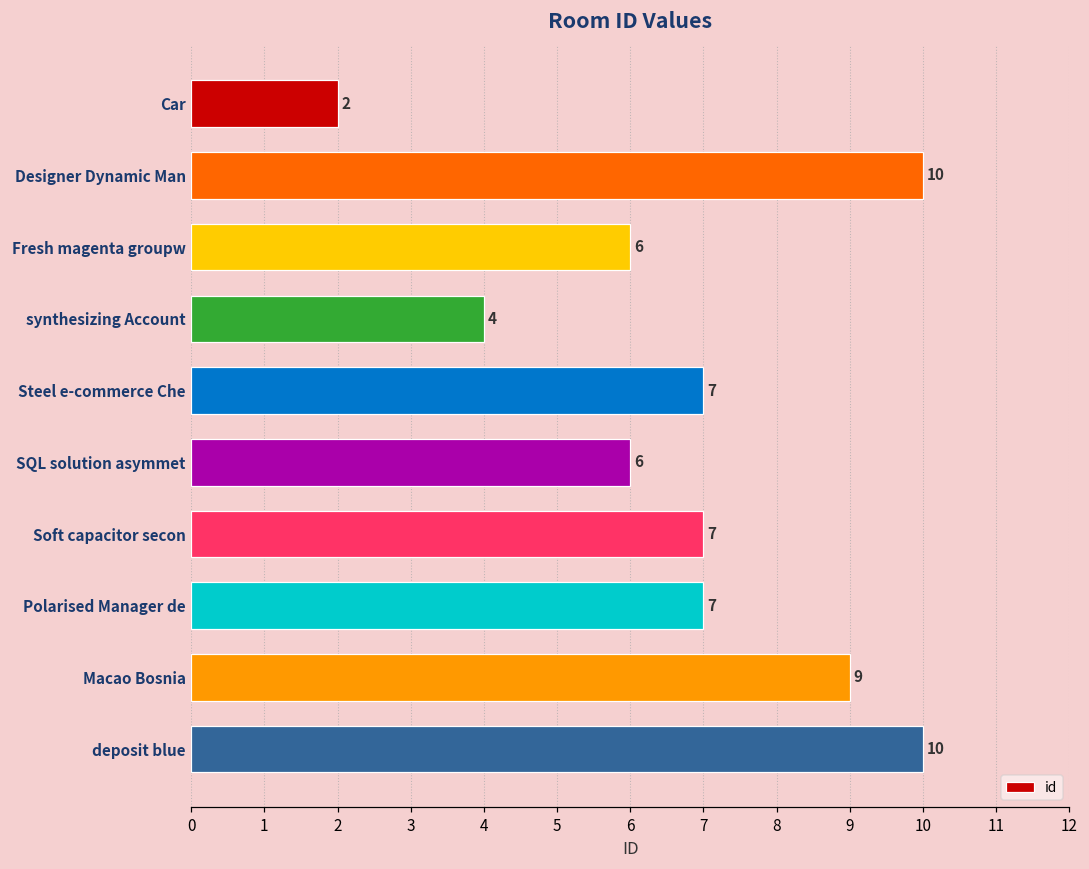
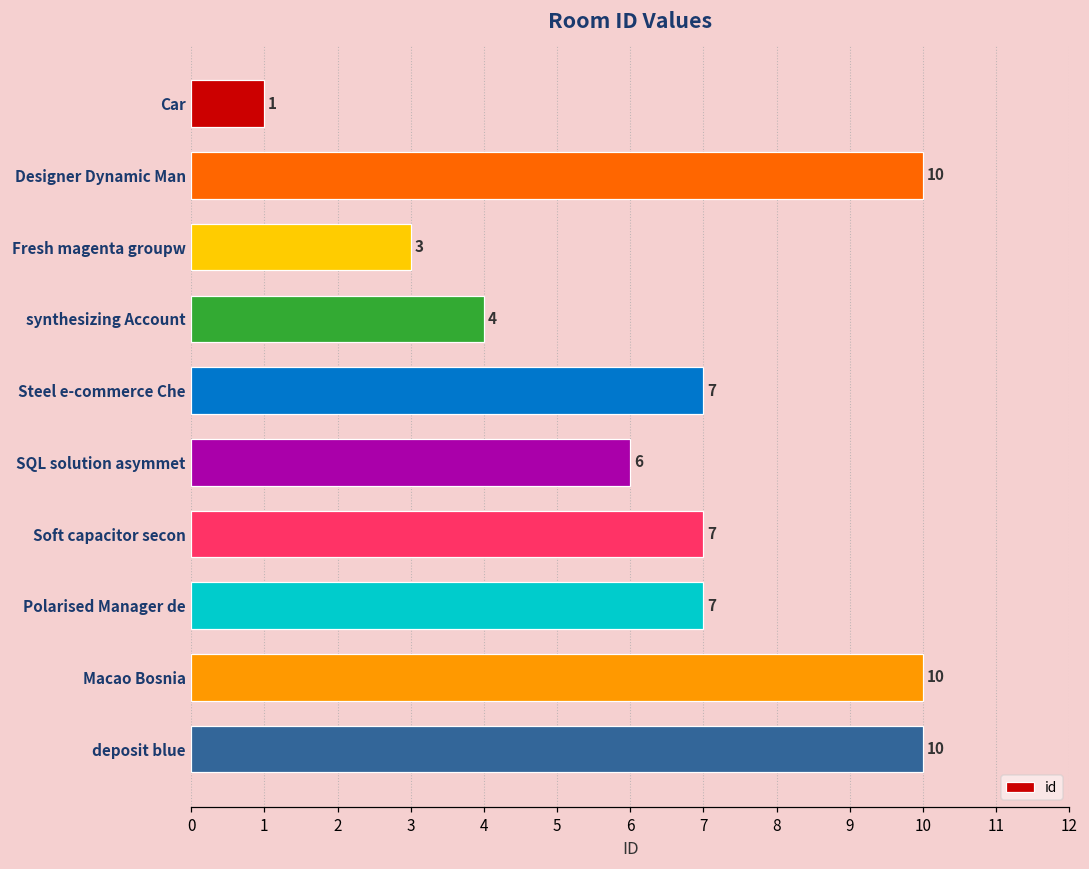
Car: 2 -> 1
Fresh magenta groupw: 6 -> 3
Macao Bosnia: 9 -> 10
